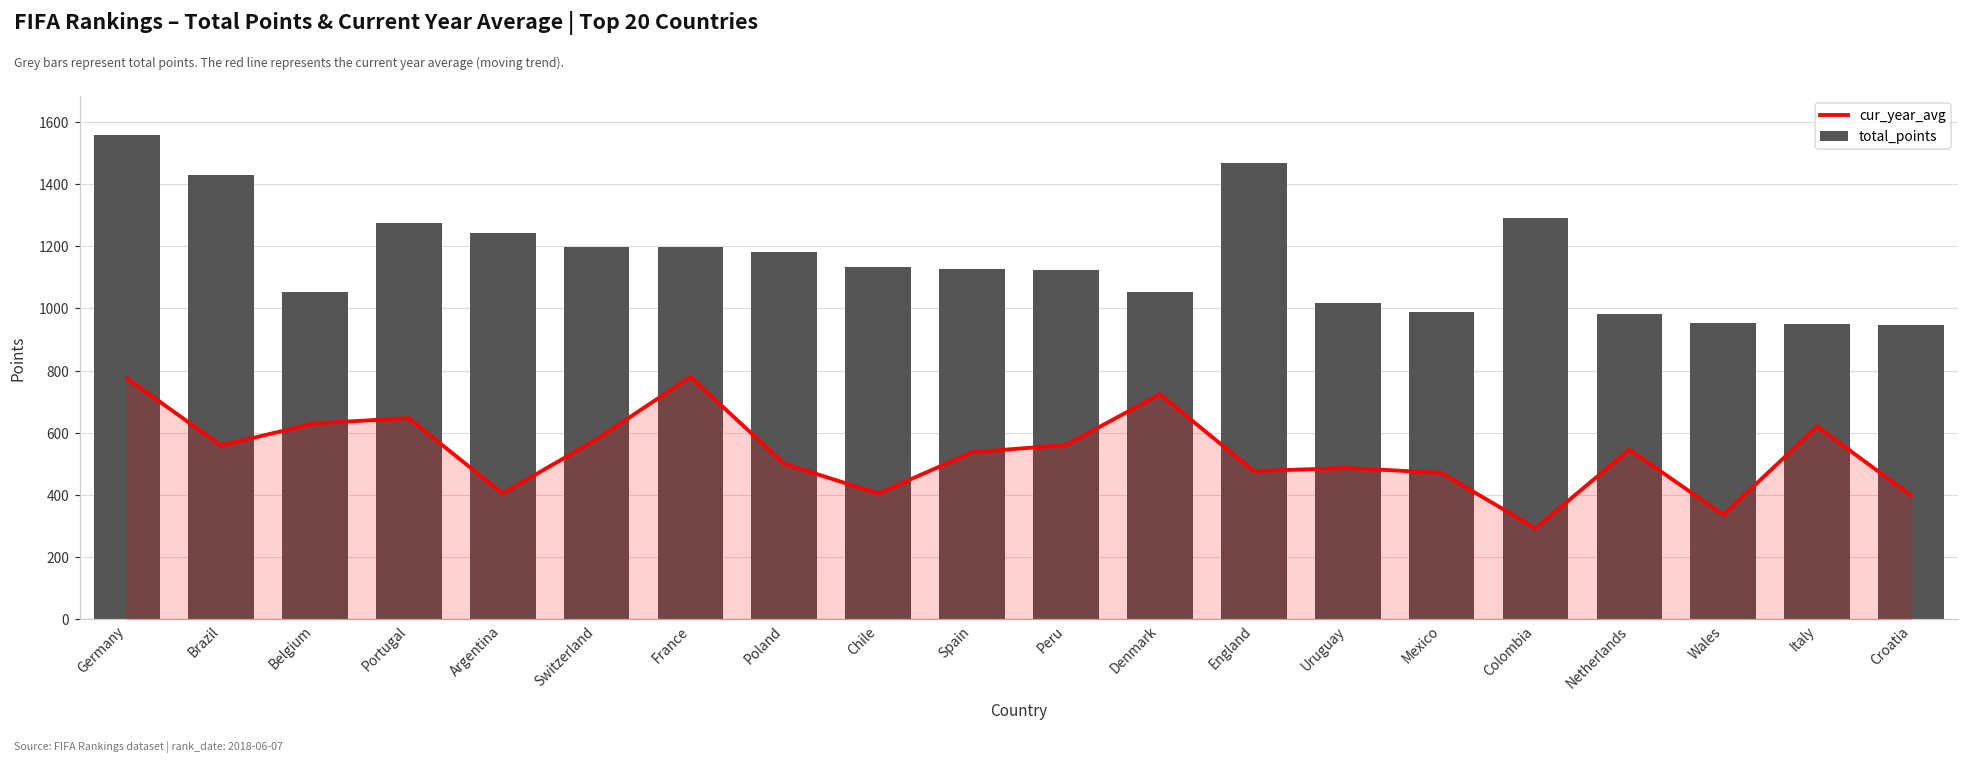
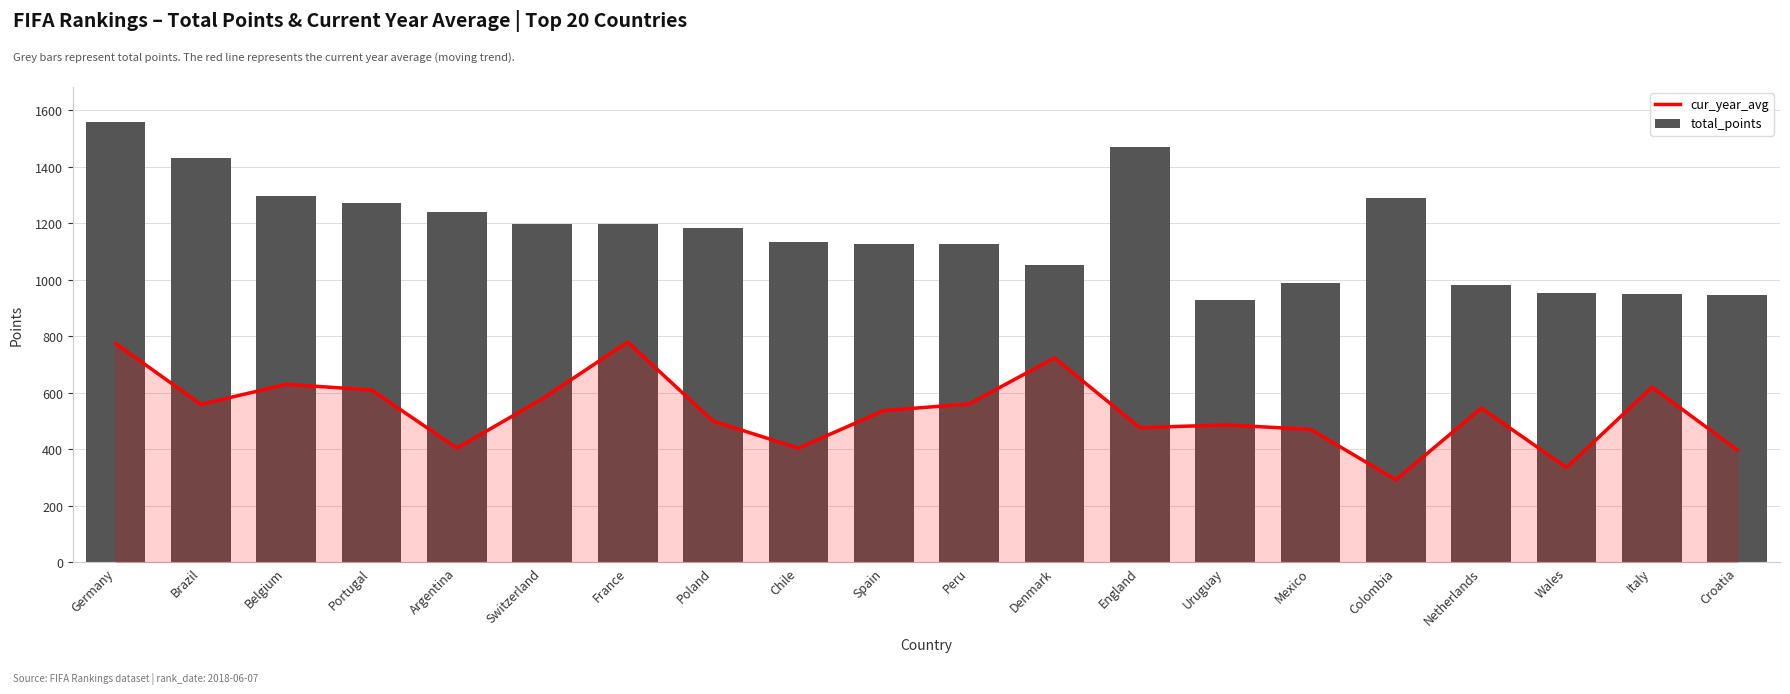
total_points, Belgium: 1050 -> 1300
cur_year_avg, Portugal: 650 -> 610
total_points, Uruguay: 1020 -> 930
